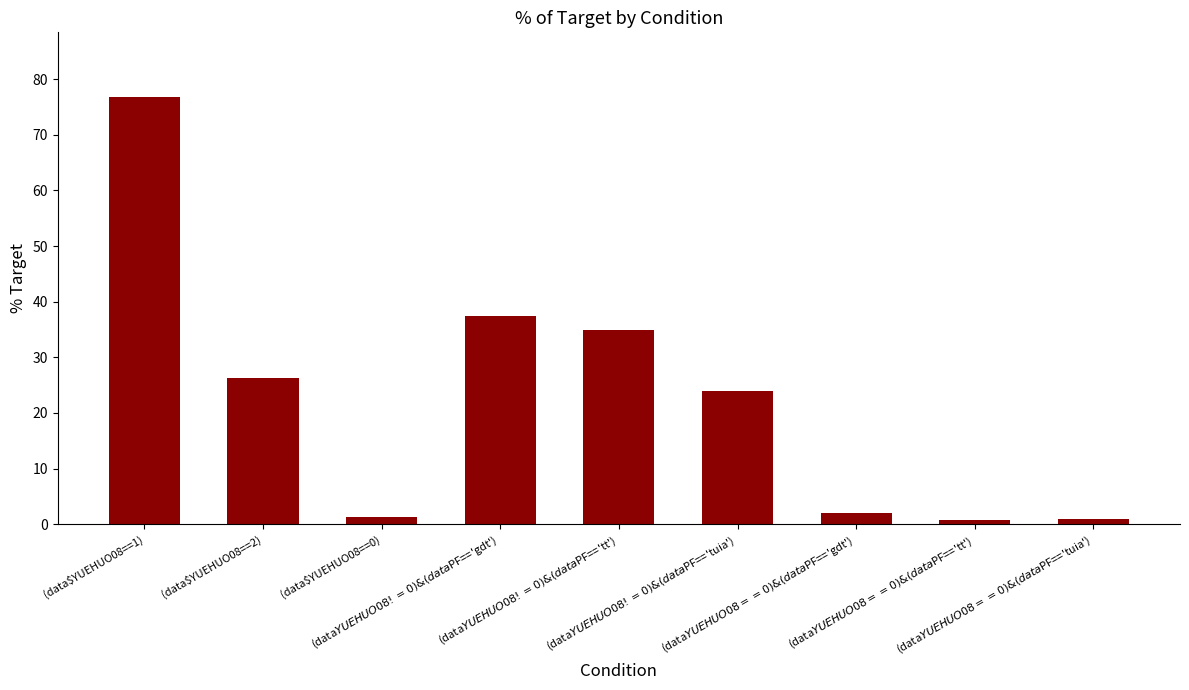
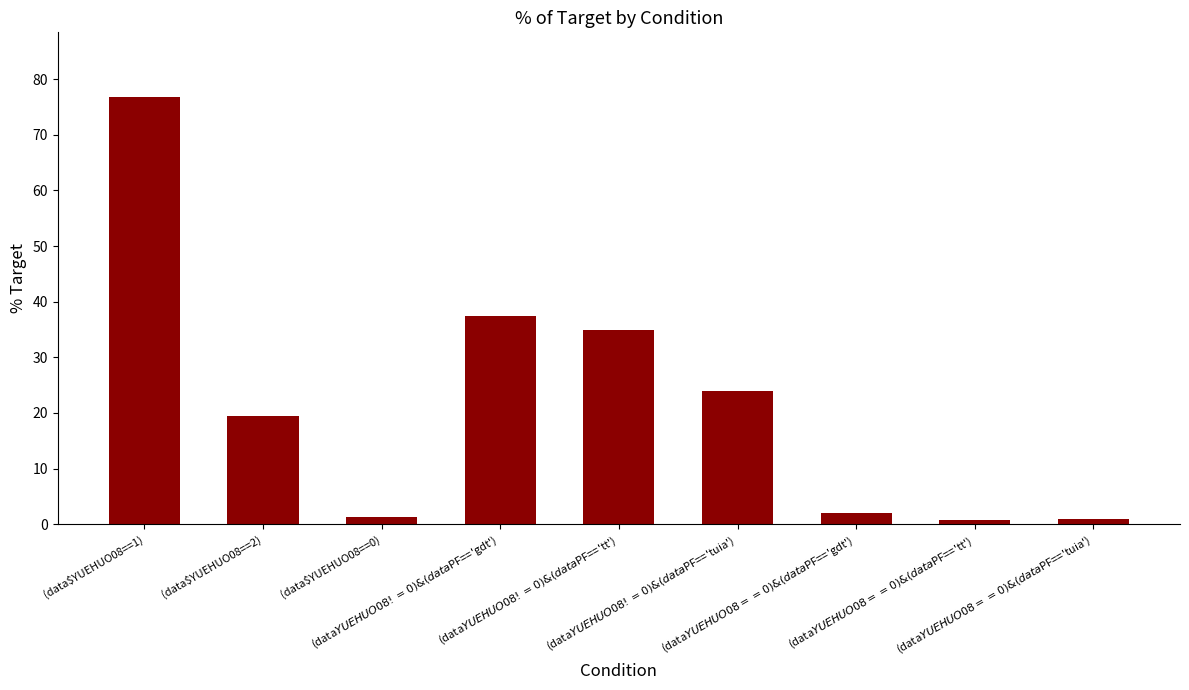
(data$YUEHUO08==2): 26 -> 19
